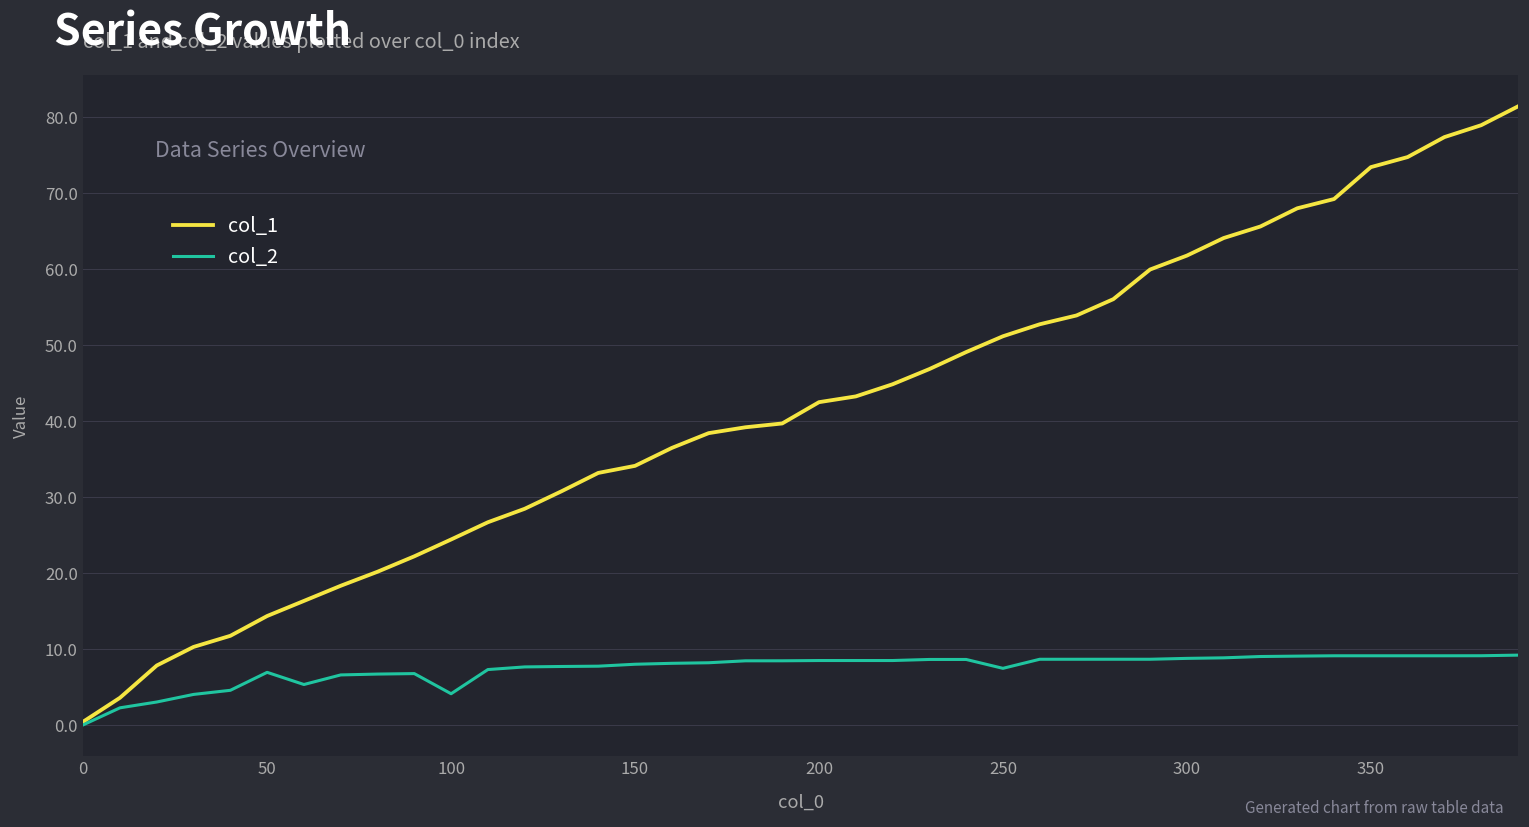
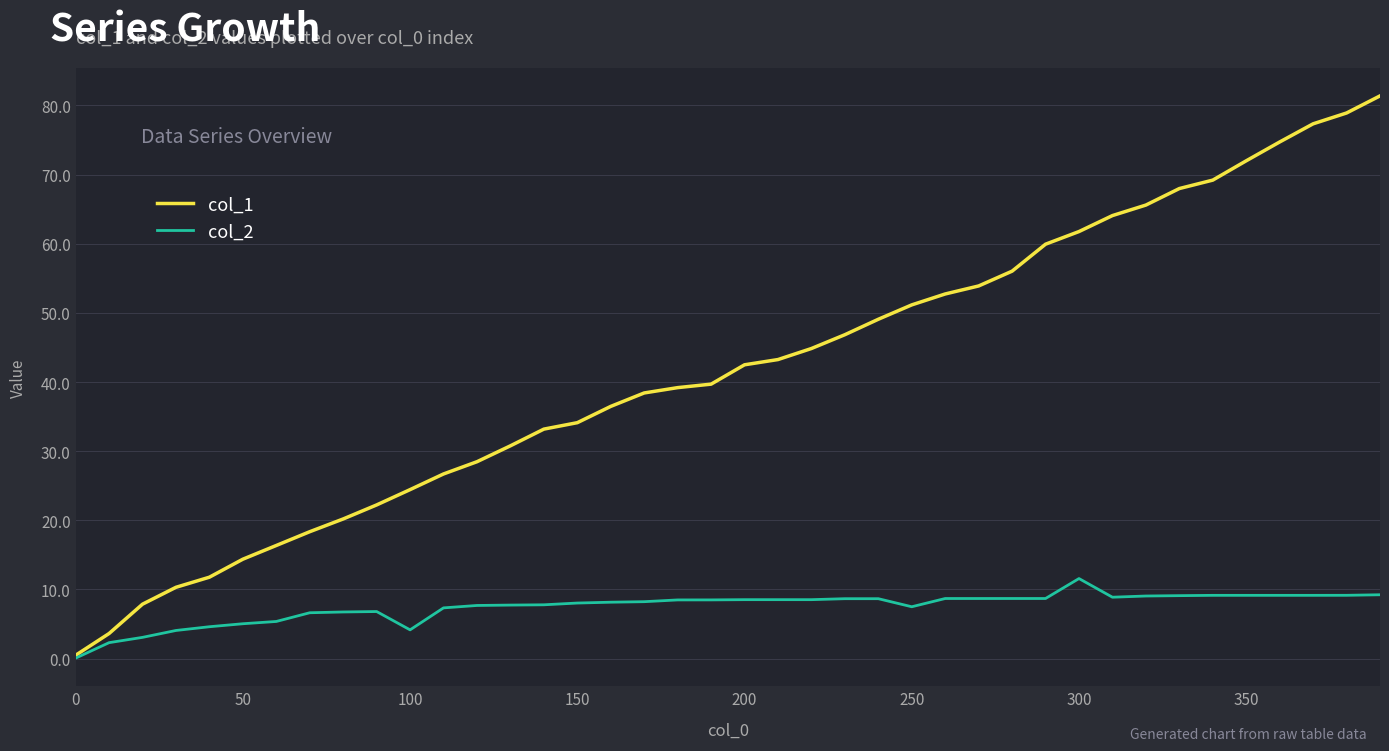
col_2, 50: 7 -> 5
col_2, 300: 9 -> 12
col_1, 350: 73 -> 72
